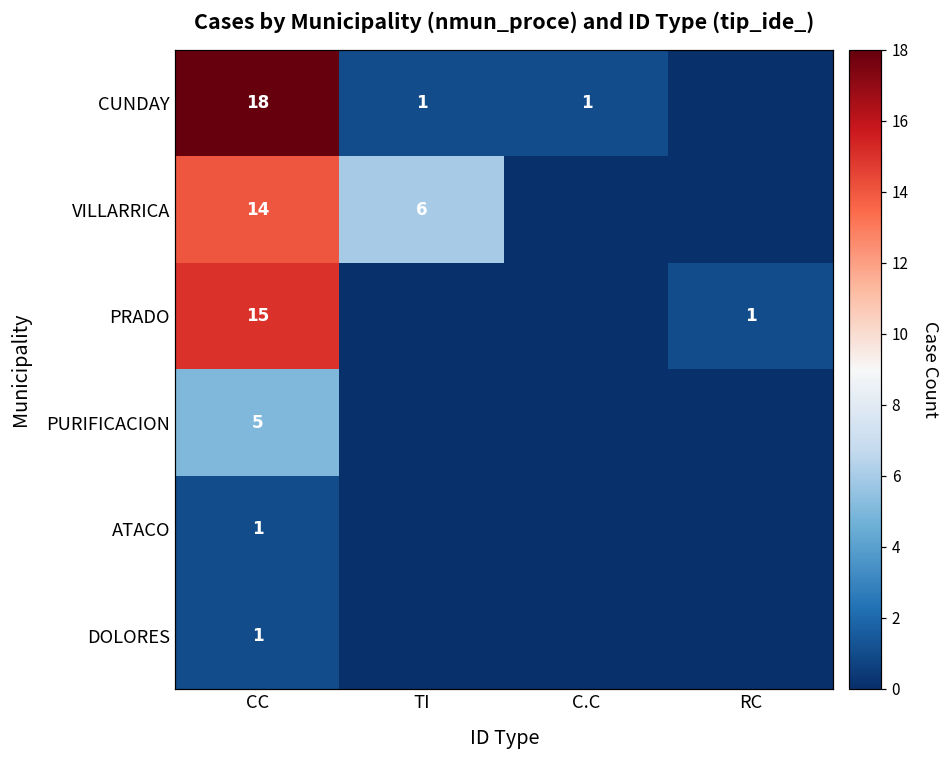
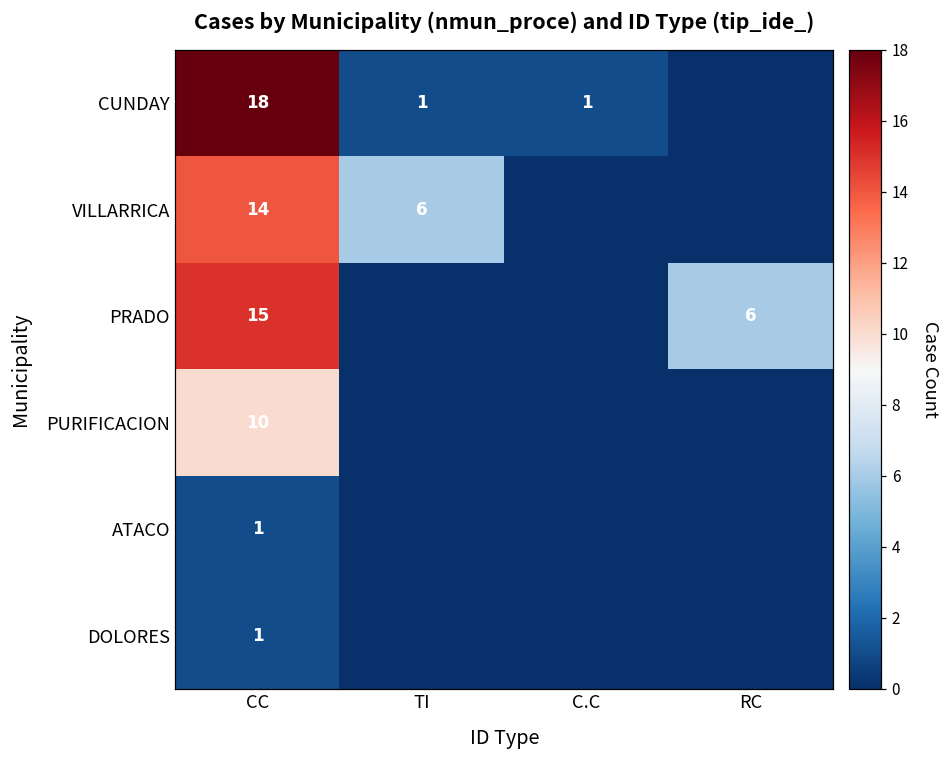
PRADO, RC: 1 -> 6
PURIFICACION, CC: 5 -> 10
